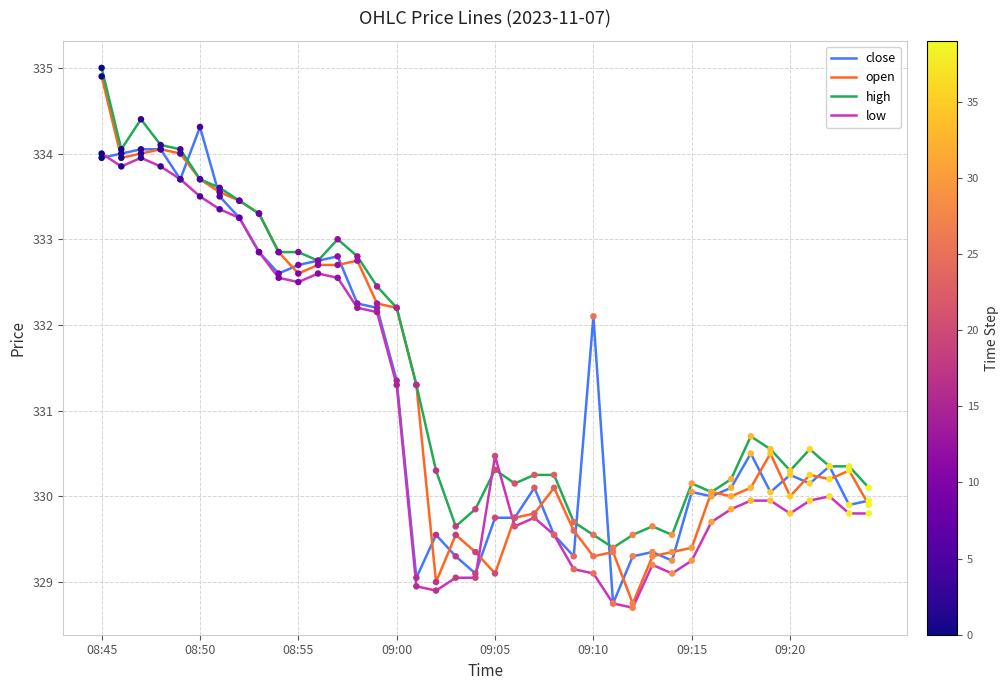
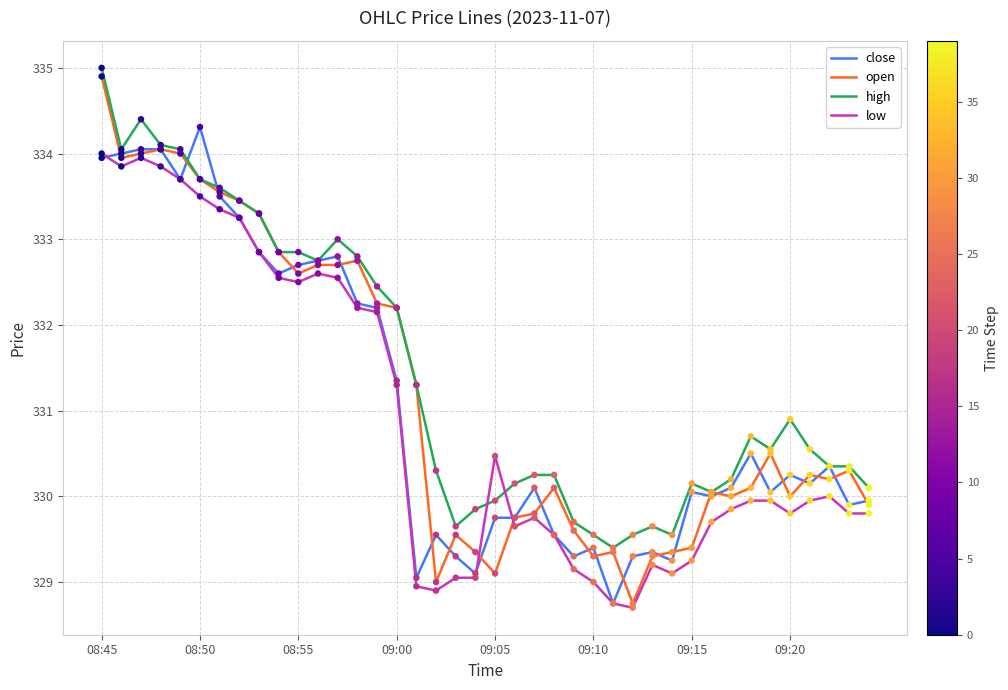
high, 09:05: 330.3 -> 330.0
close, 09:10: 332.1 -> 329.4
low, 09:10: 329.1 -> 329.0
high, 09:20: 330.3 -> 330.9
